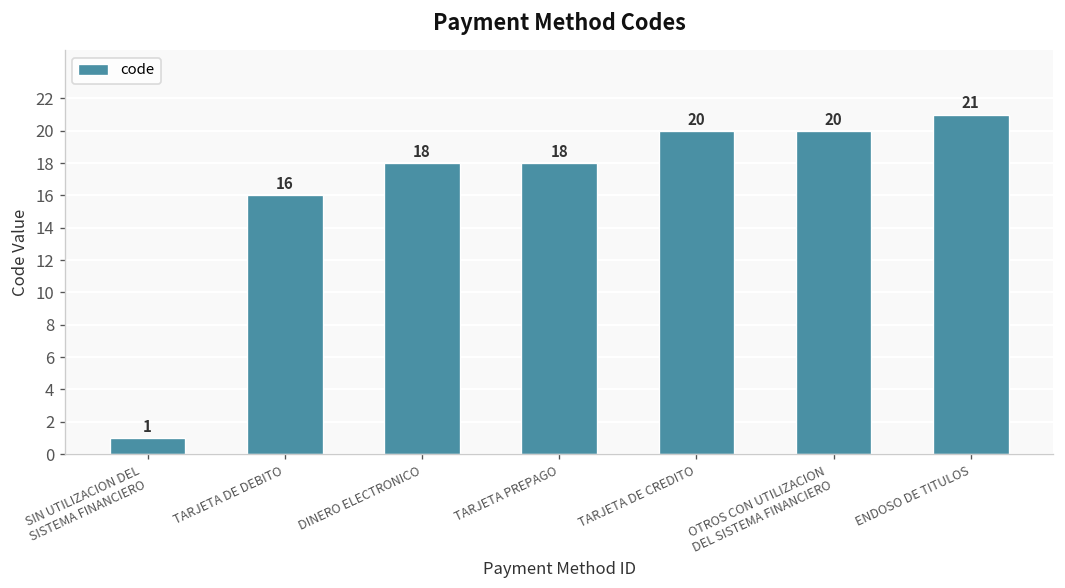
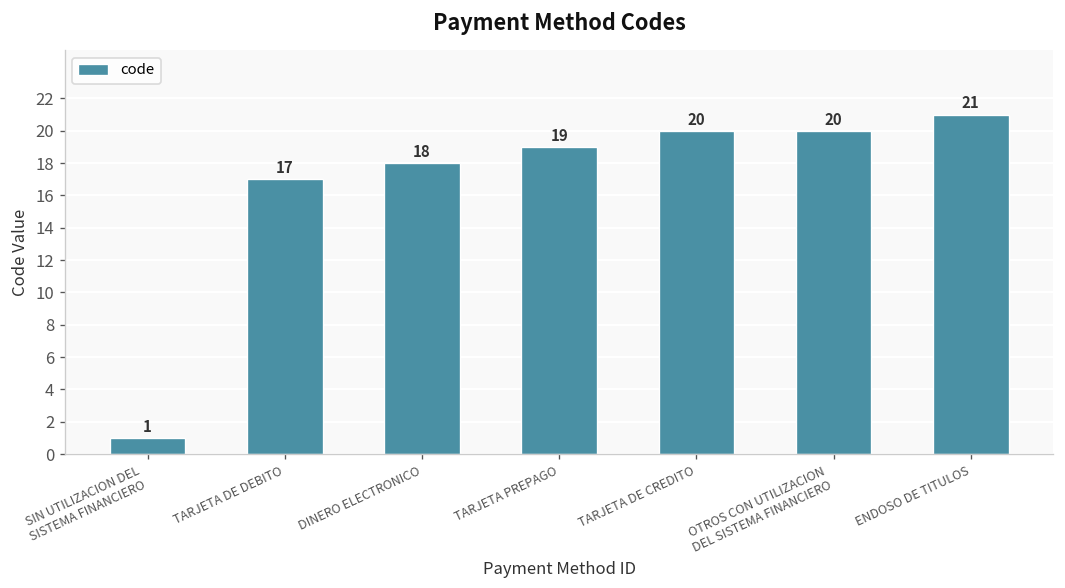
TARJETA DE DEBITO: 16 -> 17
TARJETA PREPAGO: 18 -> 19
